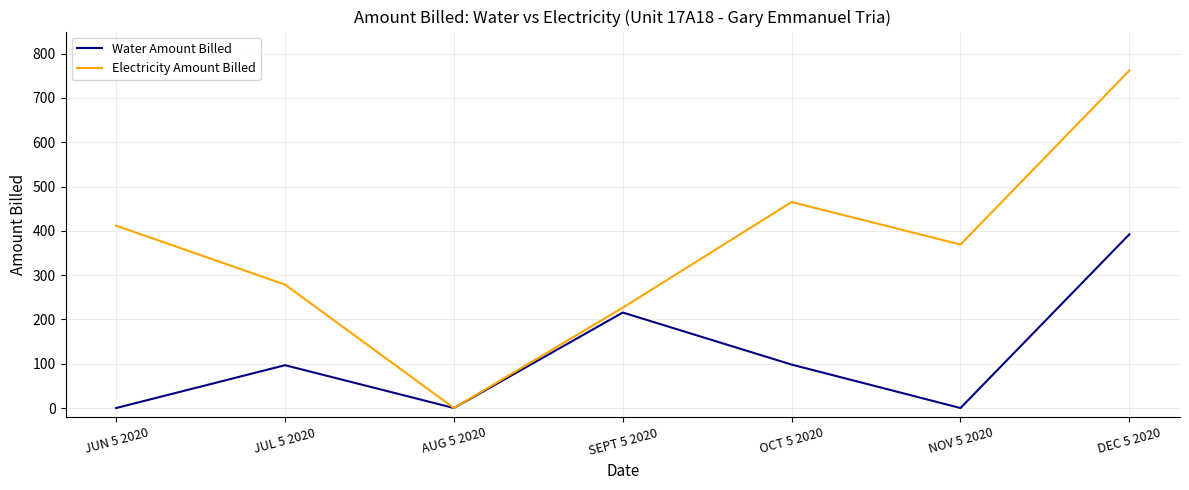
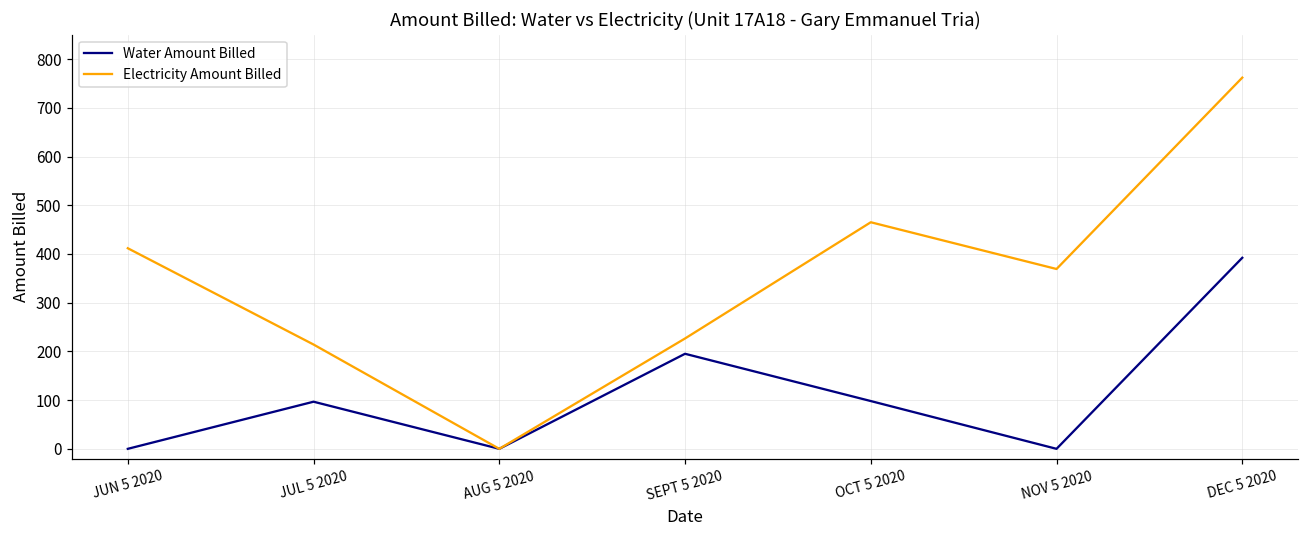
Electricity Amount Billed, JUL 5 2020: 280 -> 210
Water Amount Billed, SEPT 5 2020: 220 -> 200
